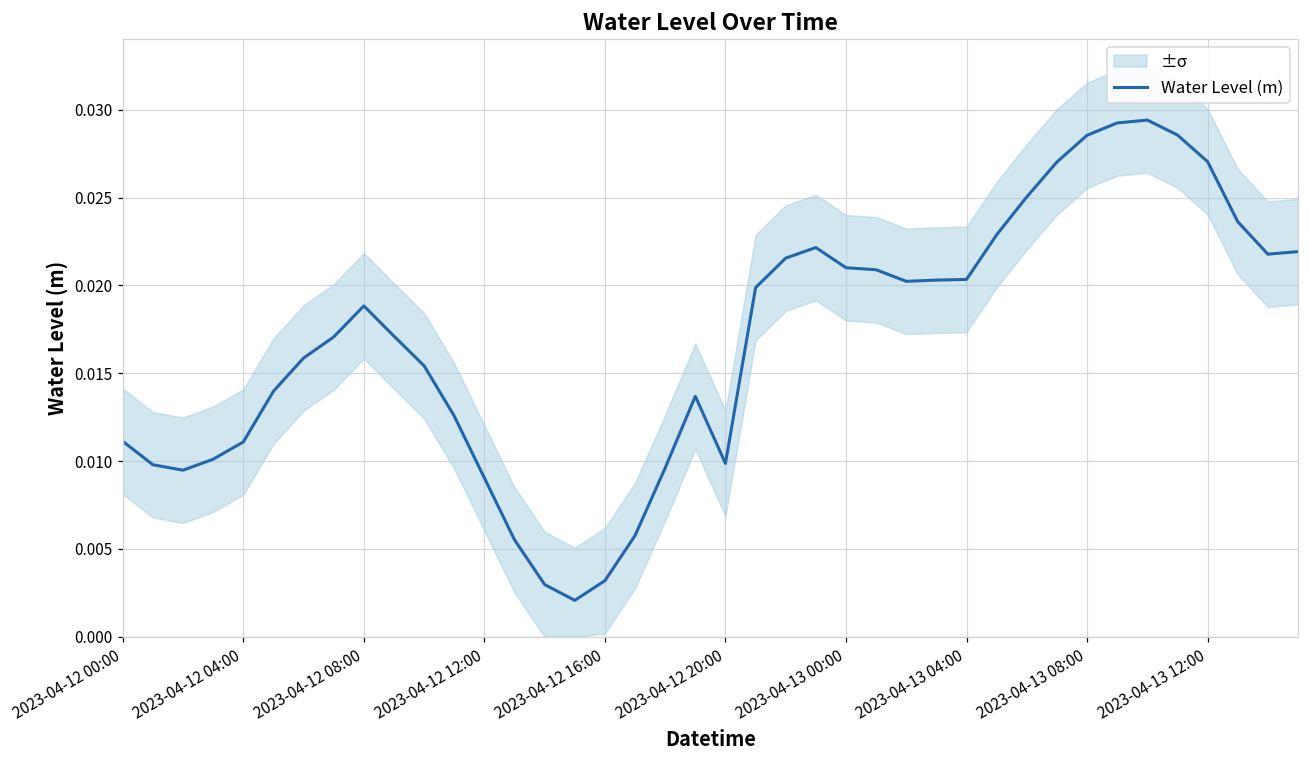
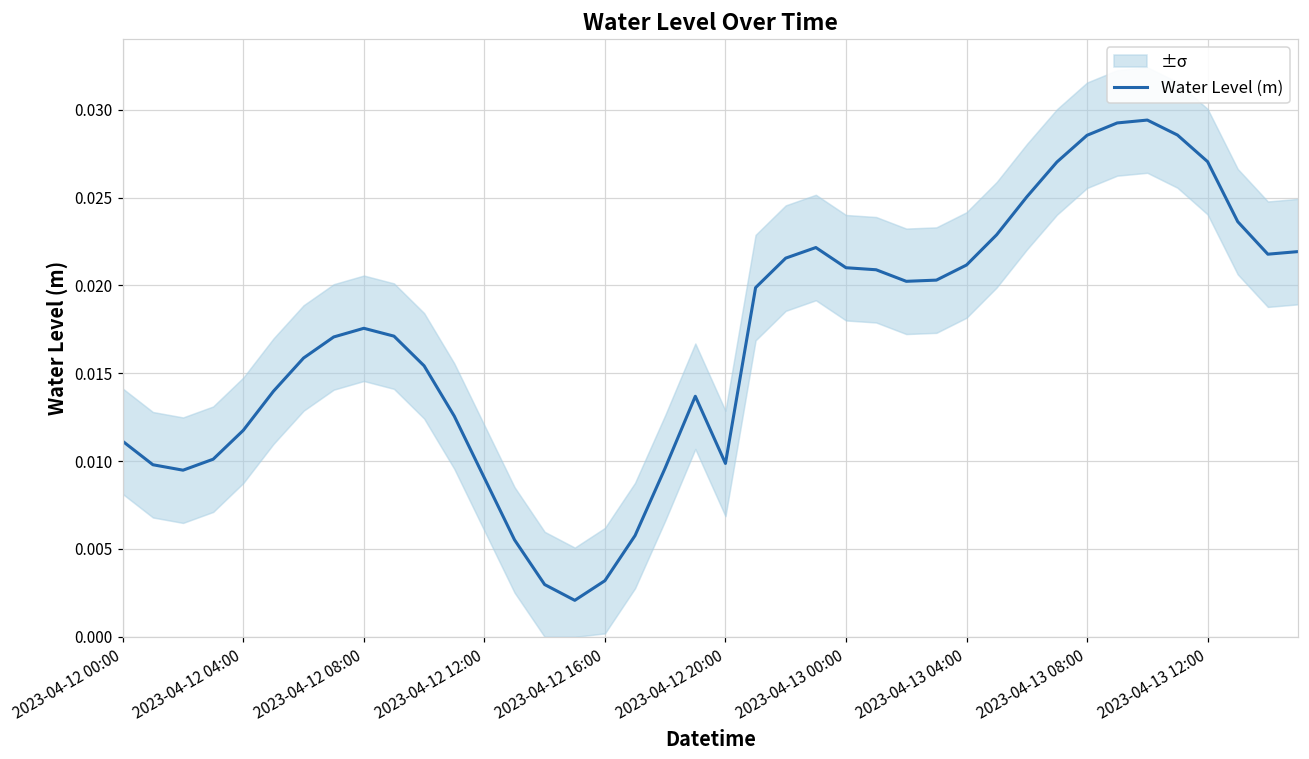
Water Level (m), 2023-04-12 04:00: 0.0111 -> 0.0118
Water Level (m), 2023-04-12 08:00: 0.0188 -> 0.0176
Water Level (m), 2023-04-13 04:00: 0.0203 -> 0.0212
